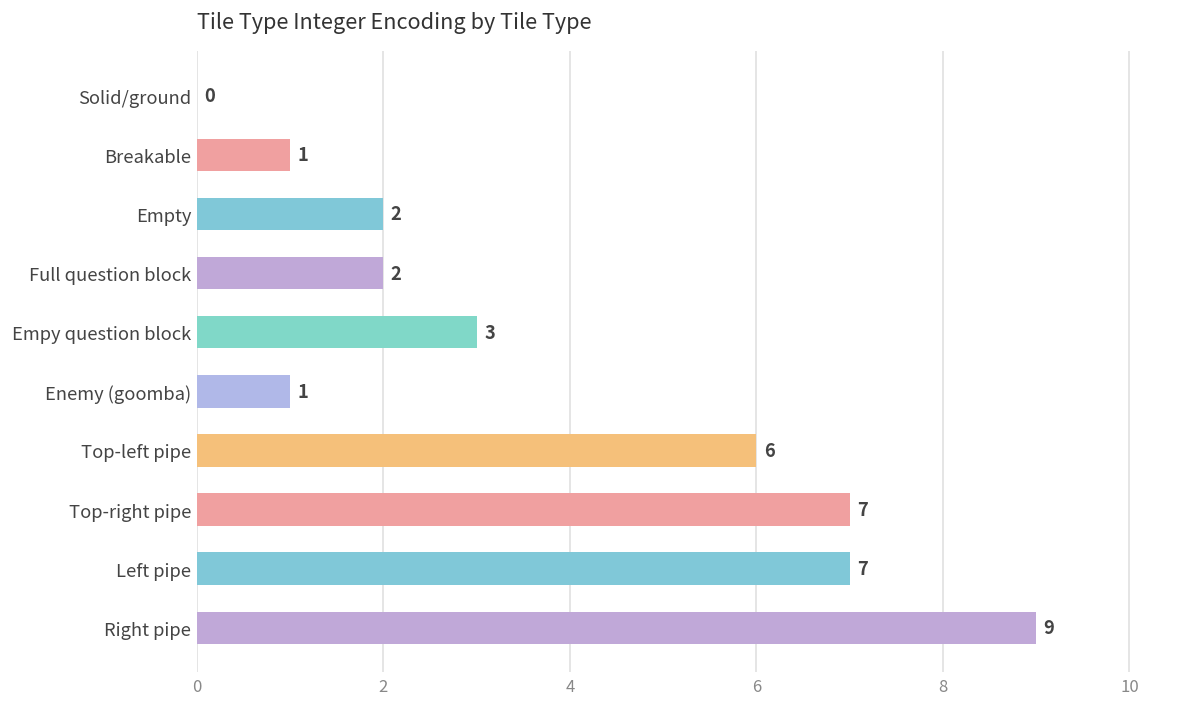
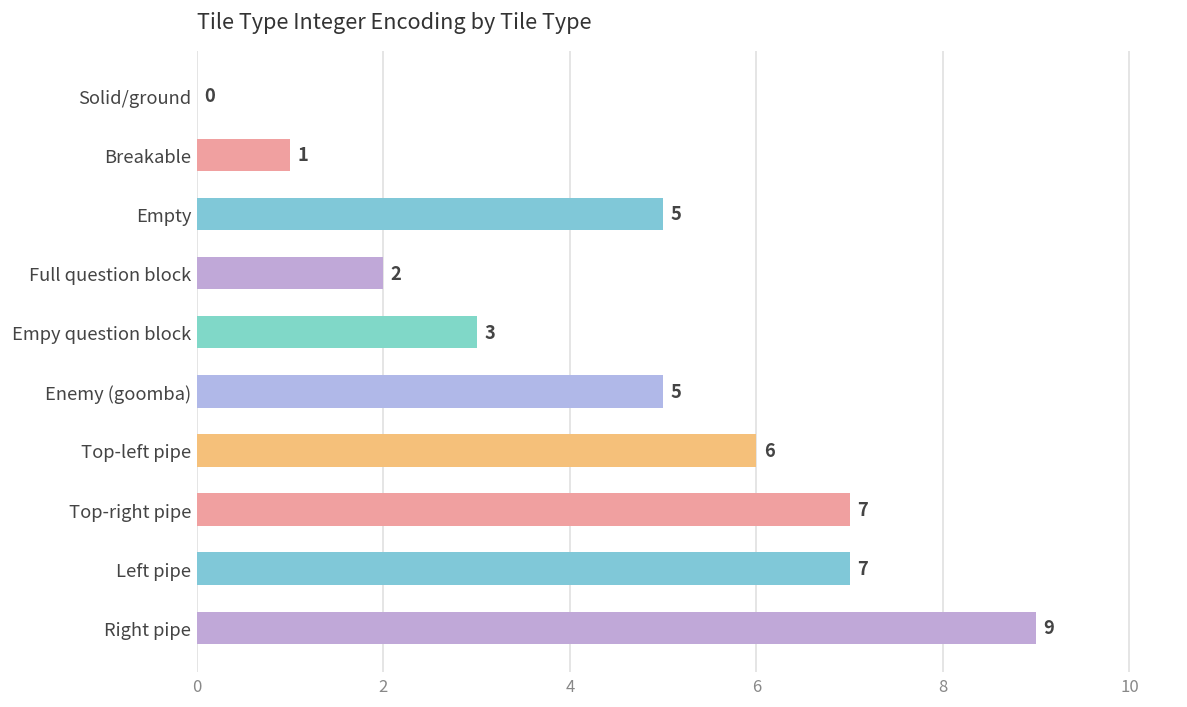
Empty: 2 -> 5
Enemy (goomba): 1 -> 5
